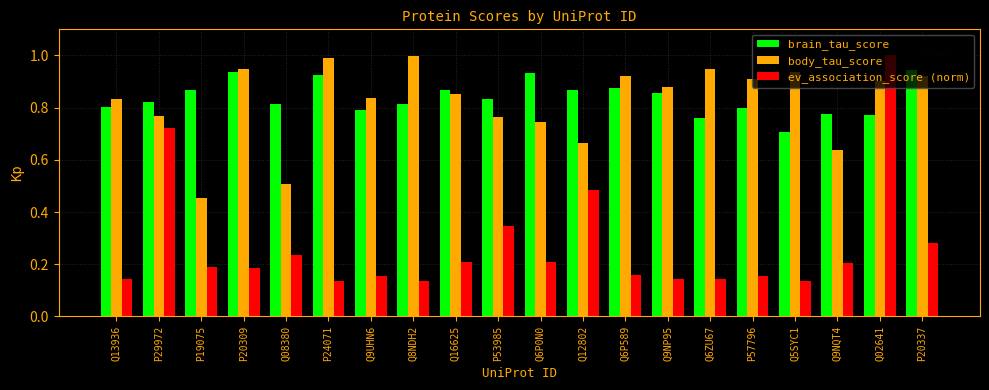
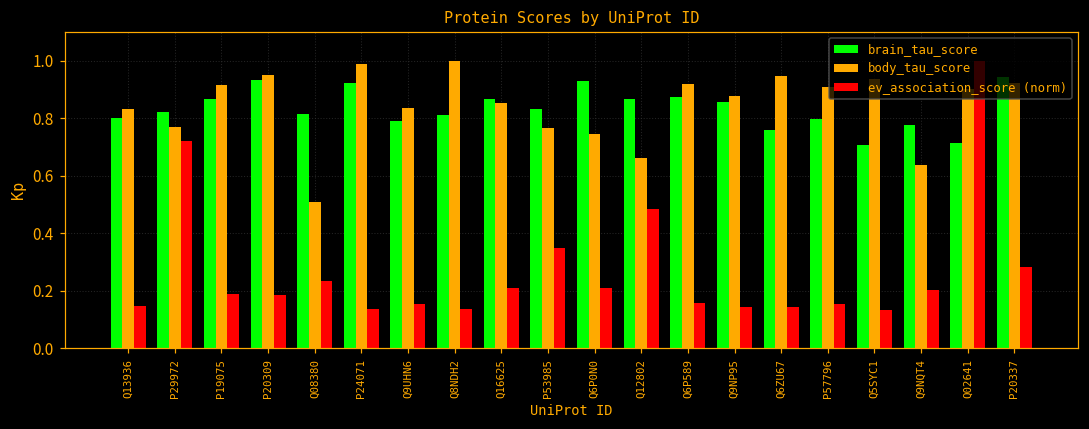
body_tau_score, P19075: 0.45 -> 0.92
brain_tau_score, Q02641: 0.77 -> 0.72
